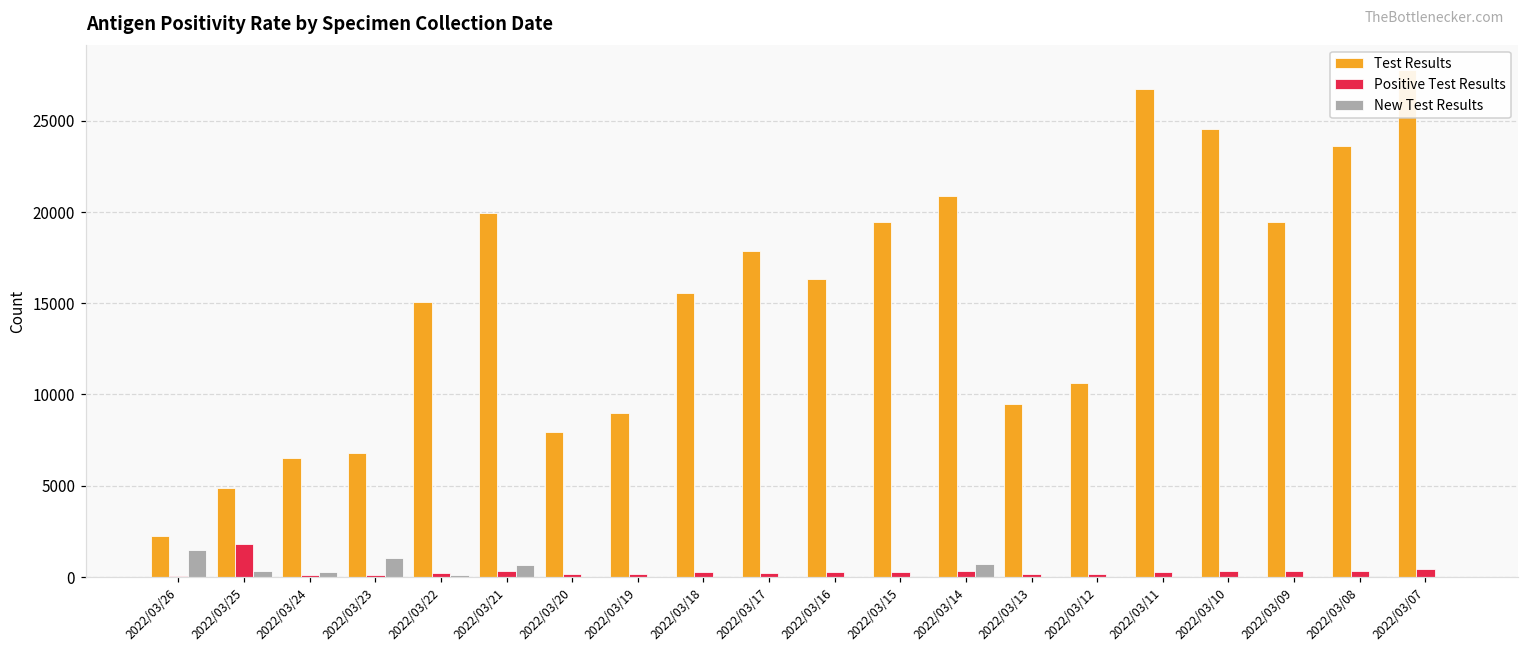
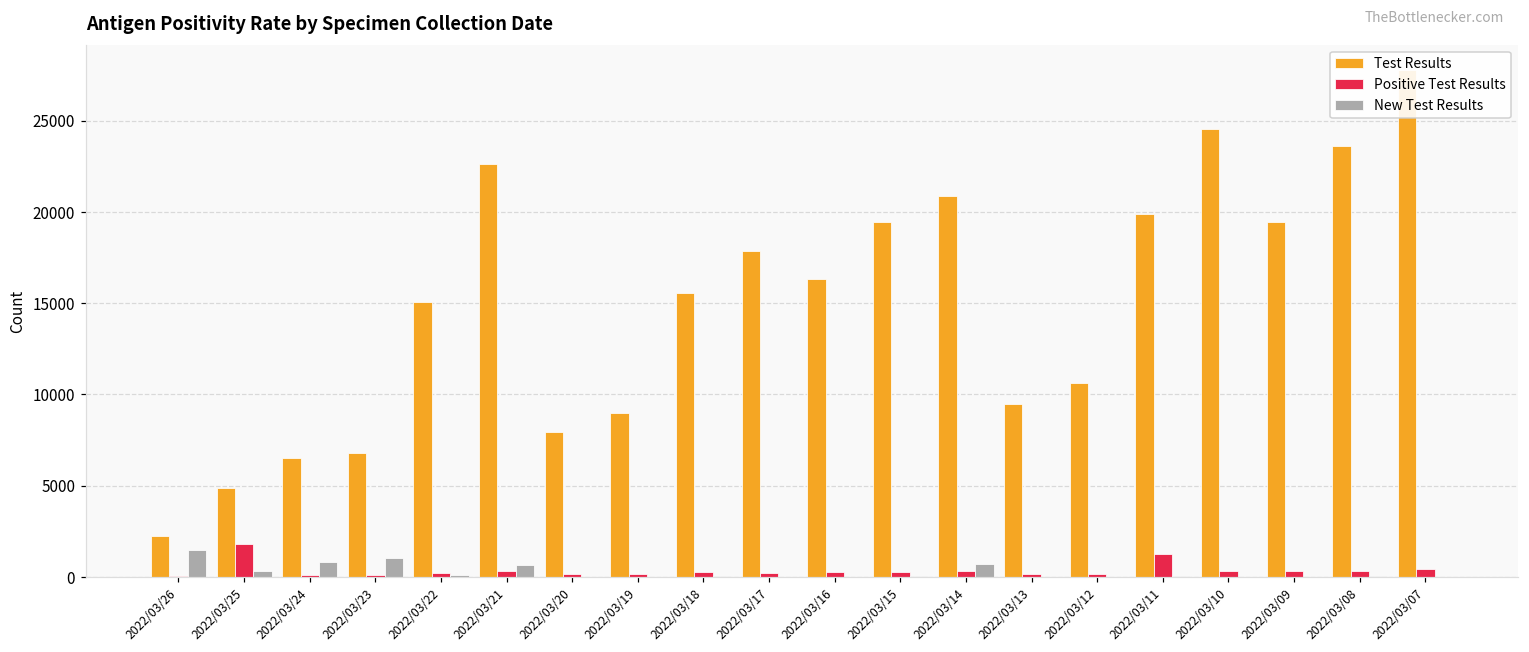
New Test Results, 2022/03/24: 300 -> 800
Test Results, 2022/03/21: 19900 -> 22600
Test Results, 2022/03/11: 26700 -> 19900
Positive Test Results, 2022/03/11: 300 -> 1300
